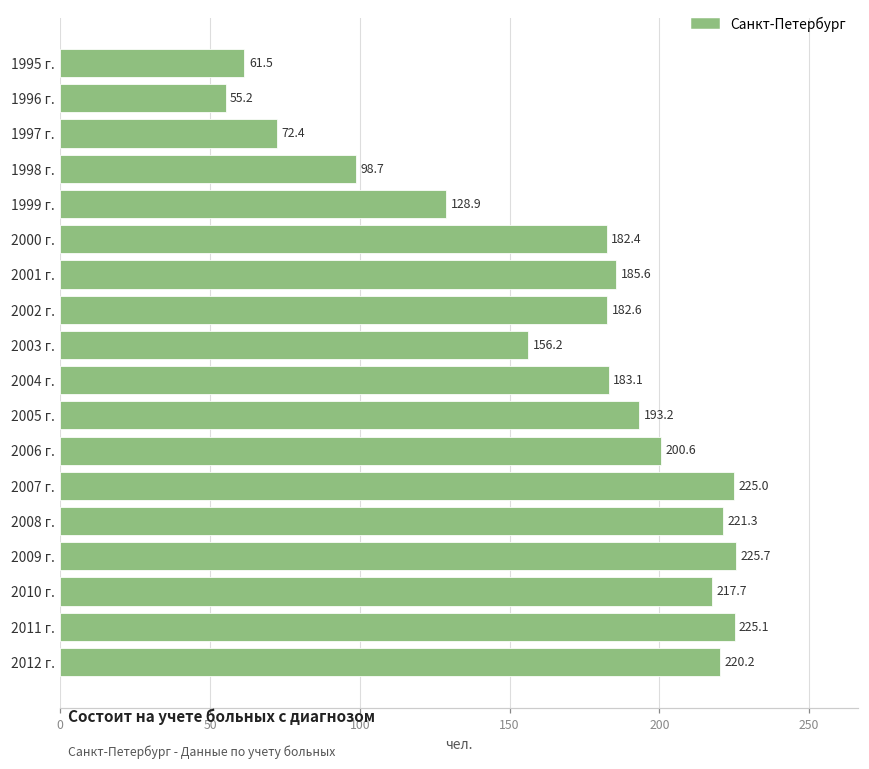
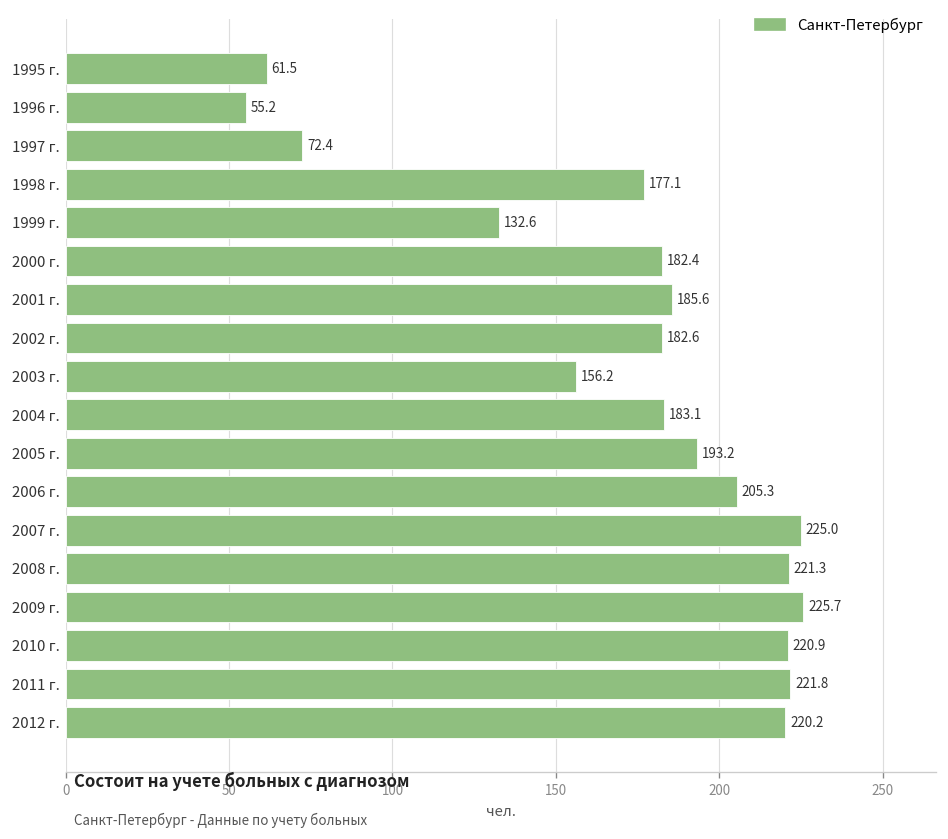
1998 г.: 98.7 -> 177.1
1999 г.: 128.9 -> 132.6
2006 г.: 200.6 -> 205.3
2010 г.: 217.7 -> 220.9
2011 г.: 225.1 -> 221.8
